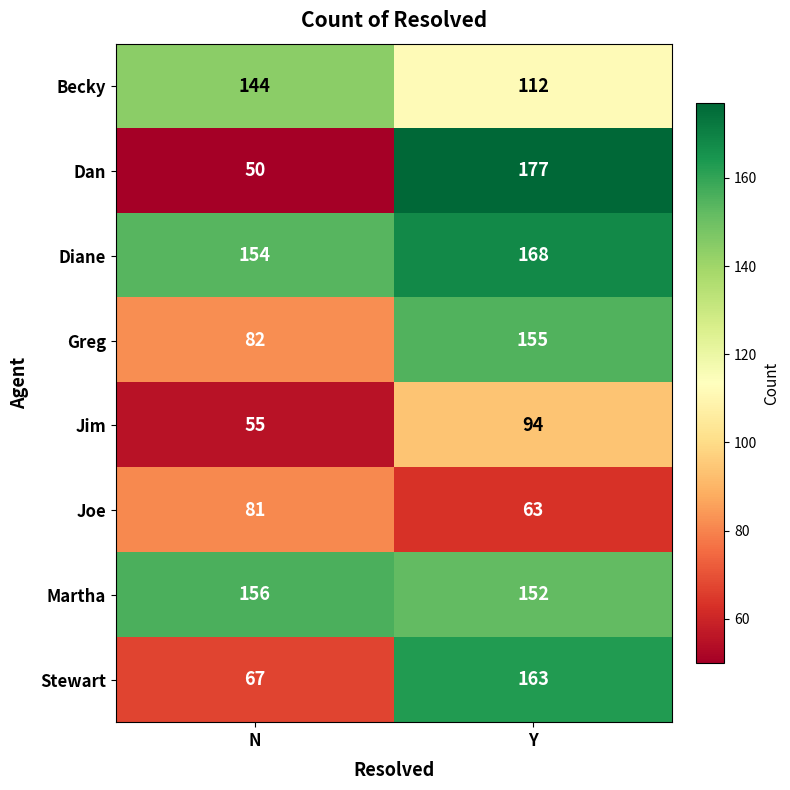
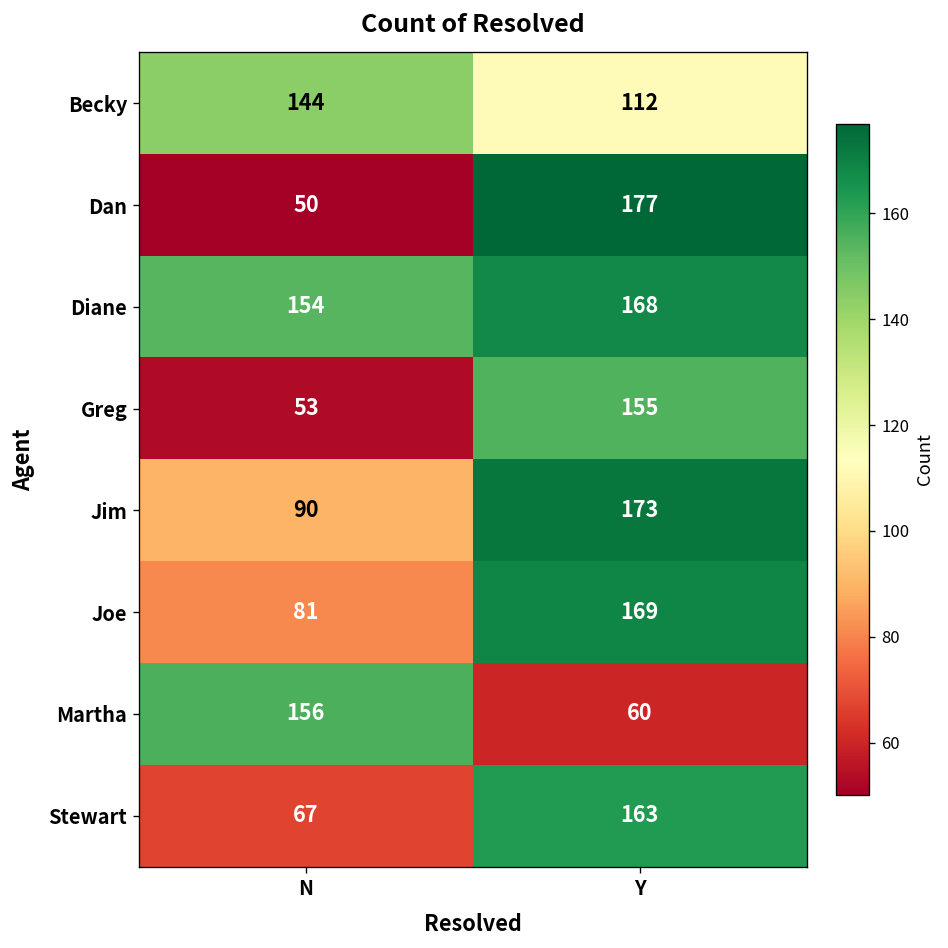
Greg, N: 82 -> 53
Jim, N: 55 -> 90
Jim, Y: 94 -> 173
Joe, Y: 63 -> 169
Martha, Y: 152 -> 60
